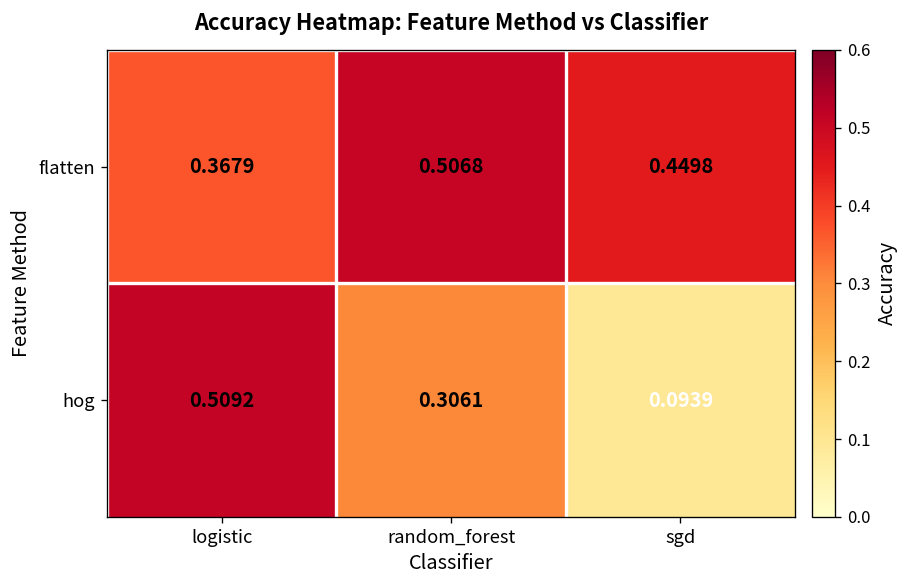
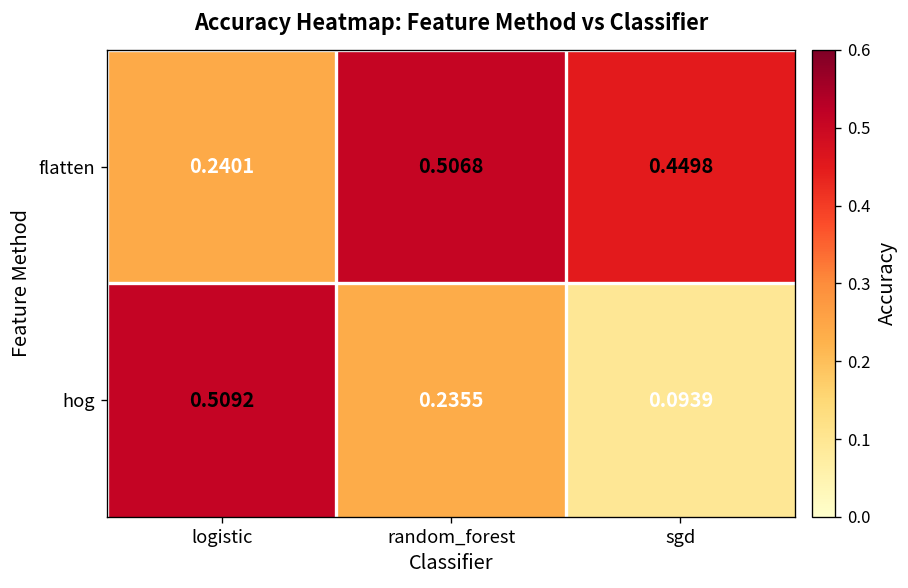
flatten, logistic: 0.3679 -> 0.2401
hog, random_forest: 0.3061 -> 0.2355
